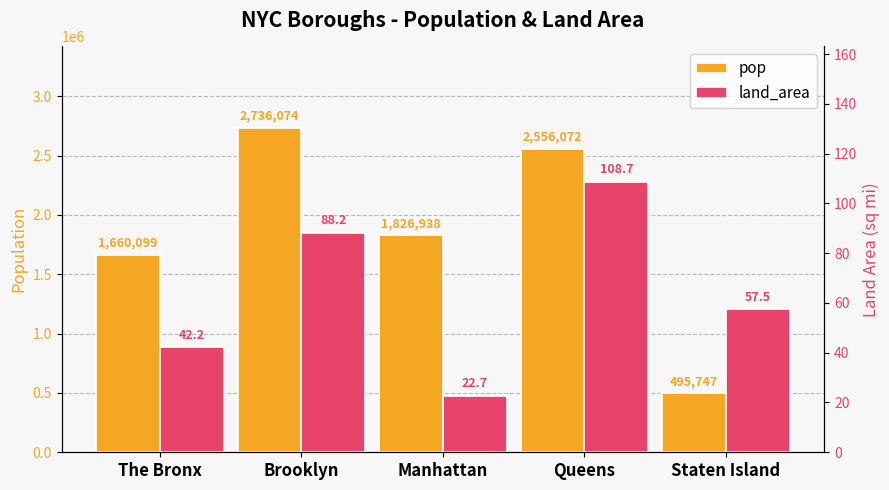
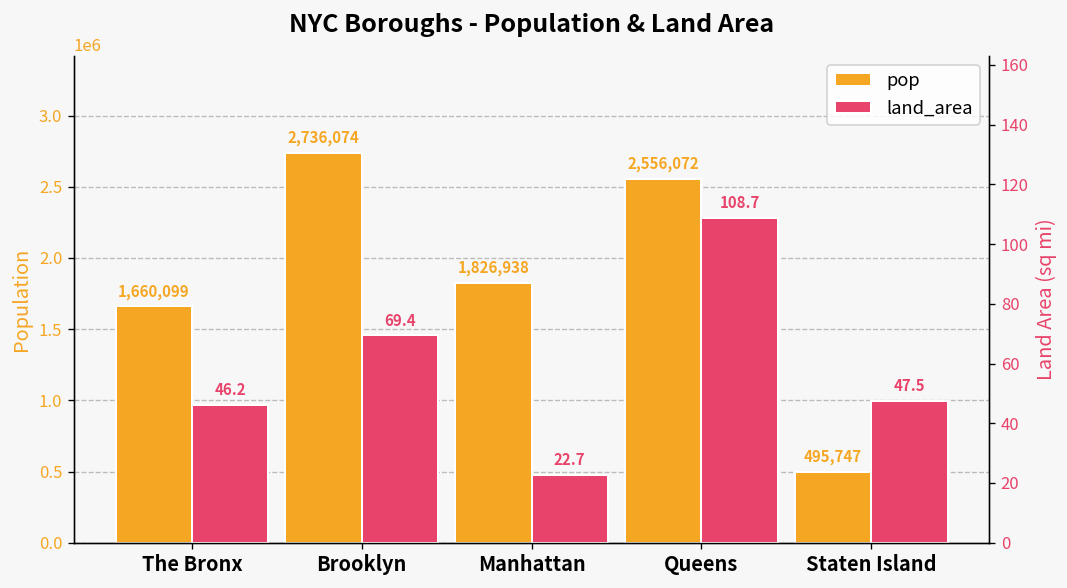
land_area, The Bronx: 42.2 -> 46.2
land_area, Brooklyn: 88.2 -> 69.4
land_area, Staten Island: 57.5 -> 47.5
